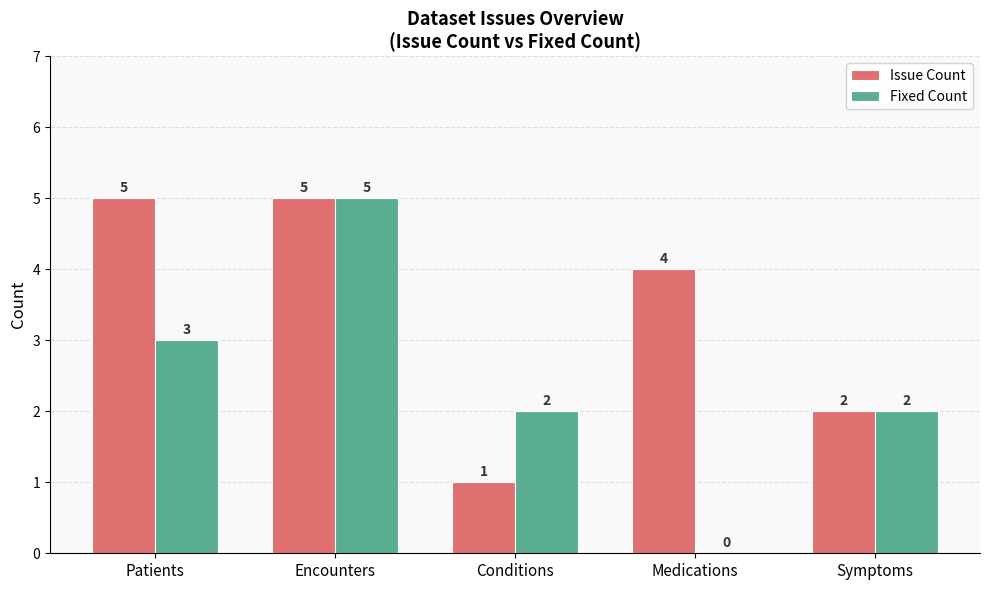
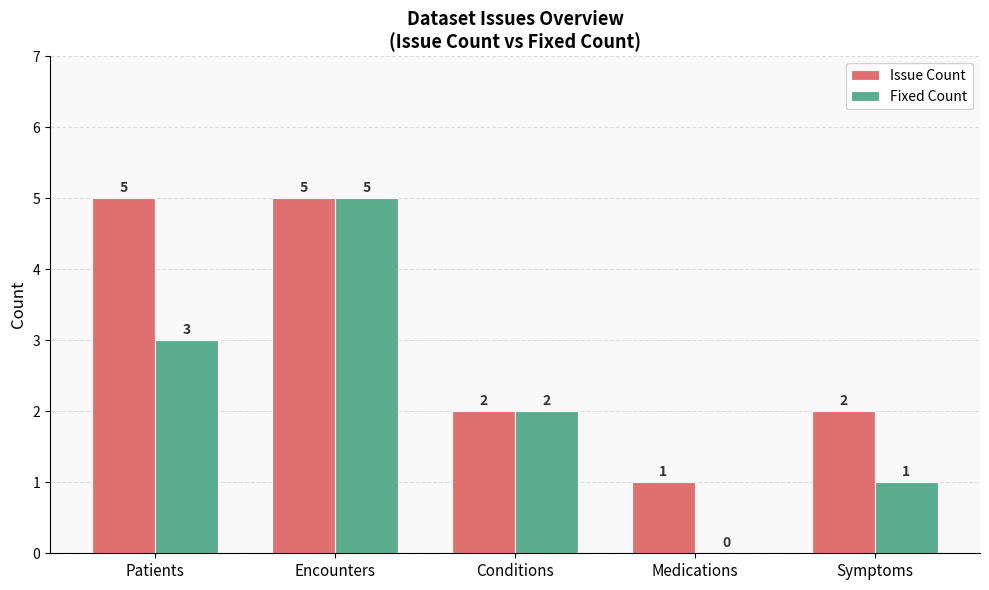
Issue Count, Conditions: 1 -> 2
Issue Count, Medications: 4 -> 1
Fixed Count, Symptoms: 2 -> 1
